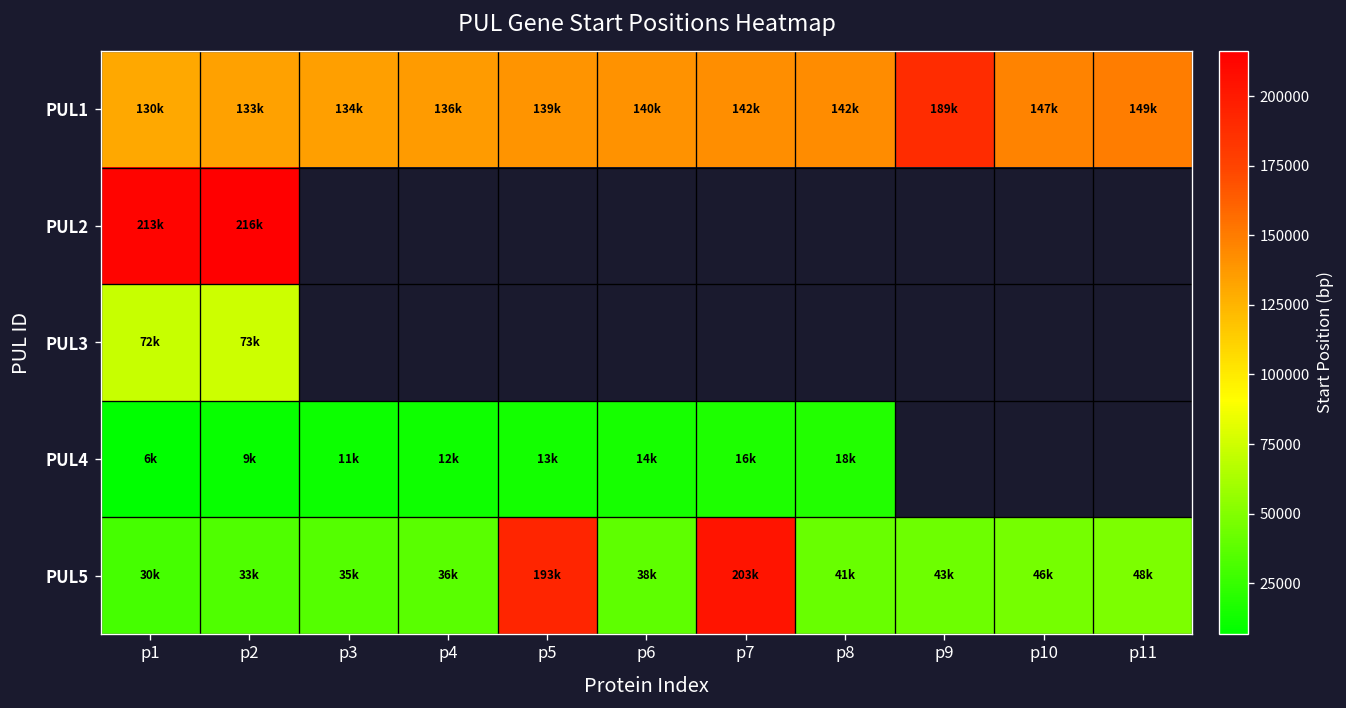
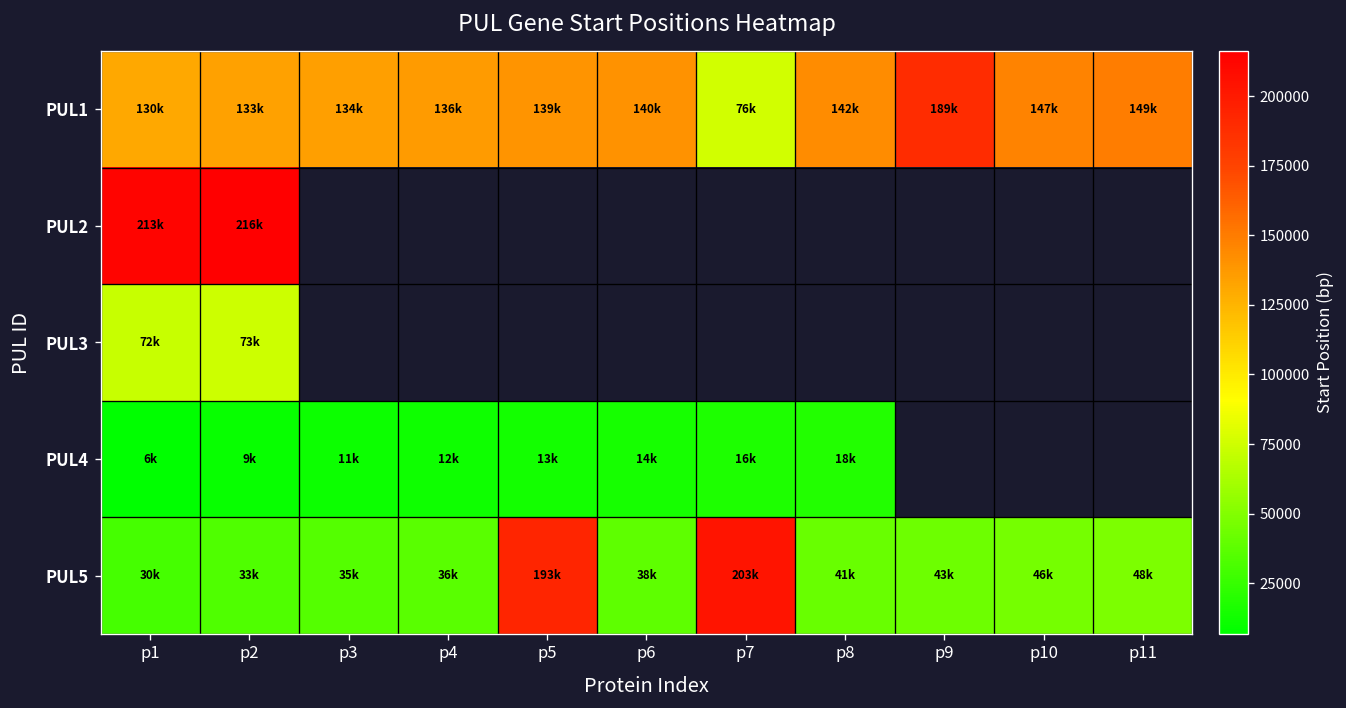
PUL1, p7: 142k -> 76k
